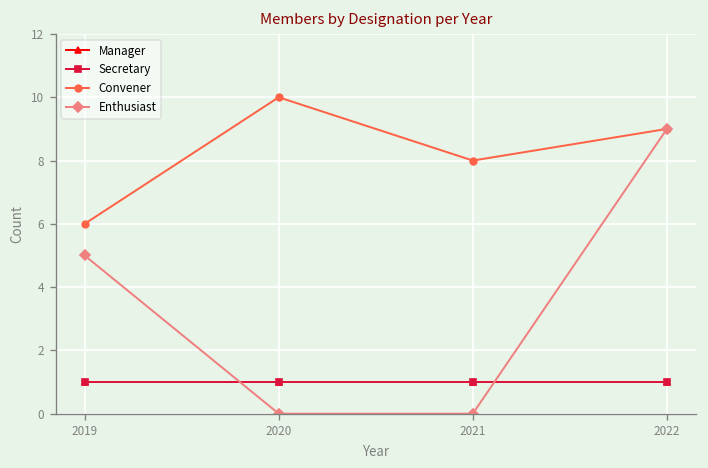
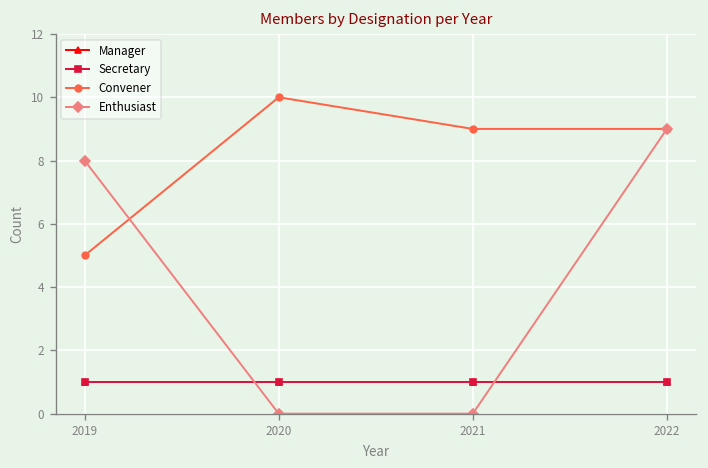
Convener, 2019: 6 -> 5
Enthusiast, 2019: 5 -> 8
Convener, 2021: 8 -> 9
